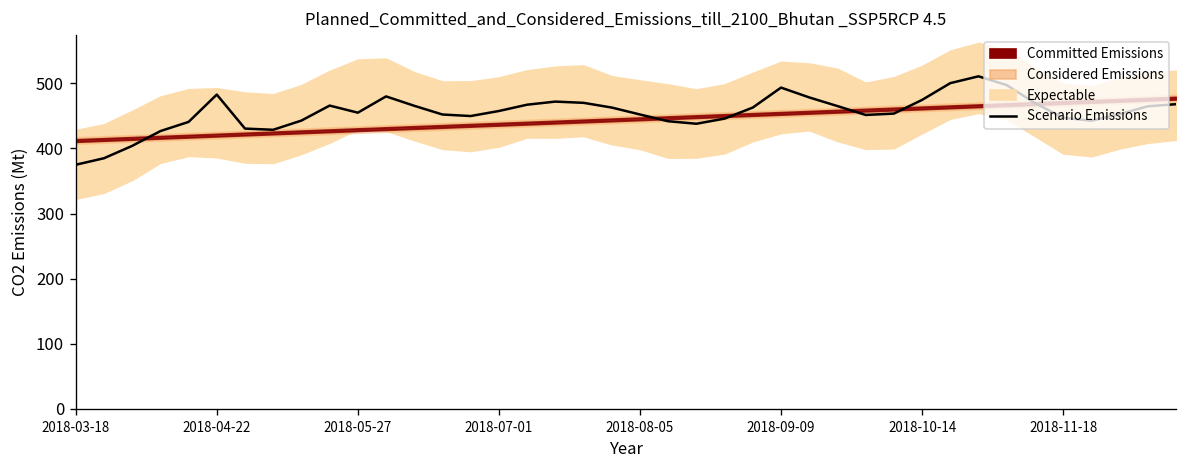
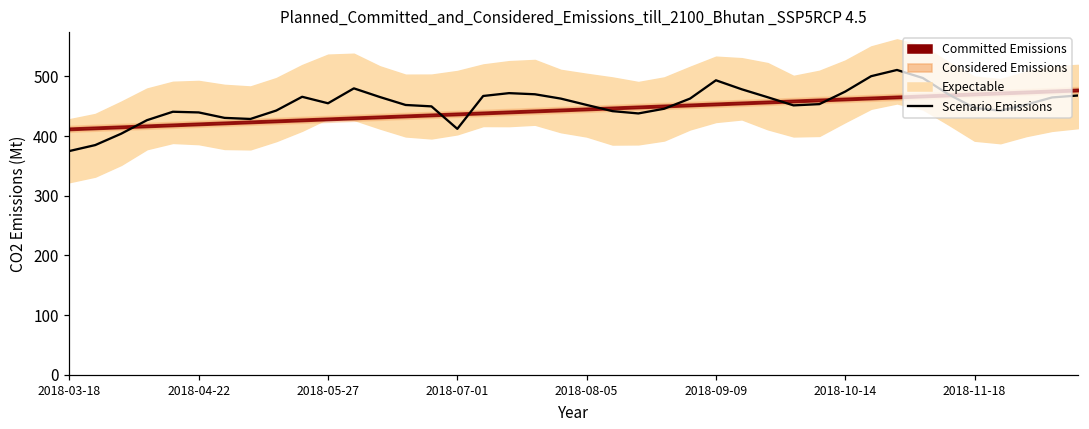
Scenario Emissions, 2018-04-22: 480 -> 440
Scenario Emissions, 2018-07-01: 460 -> 410
